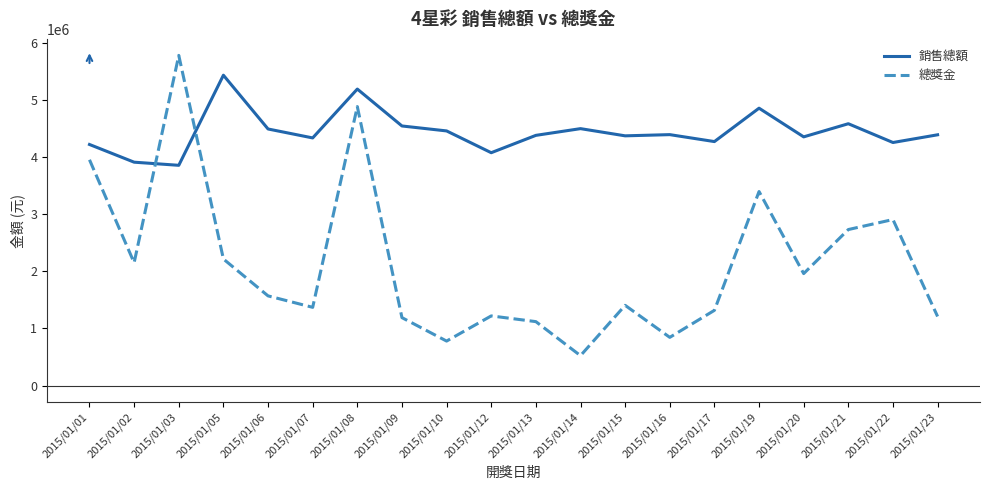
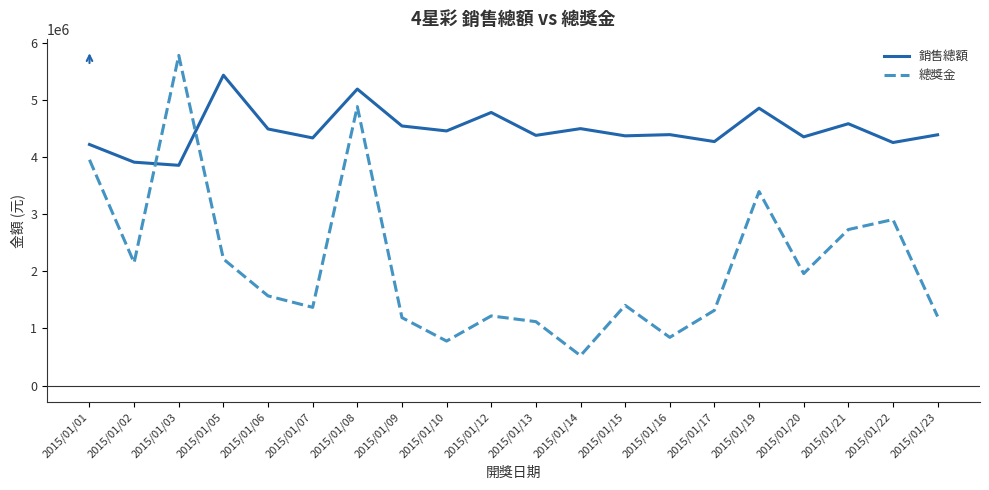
銷售總額, 2015/01/12: 4100000 -> 4800000
